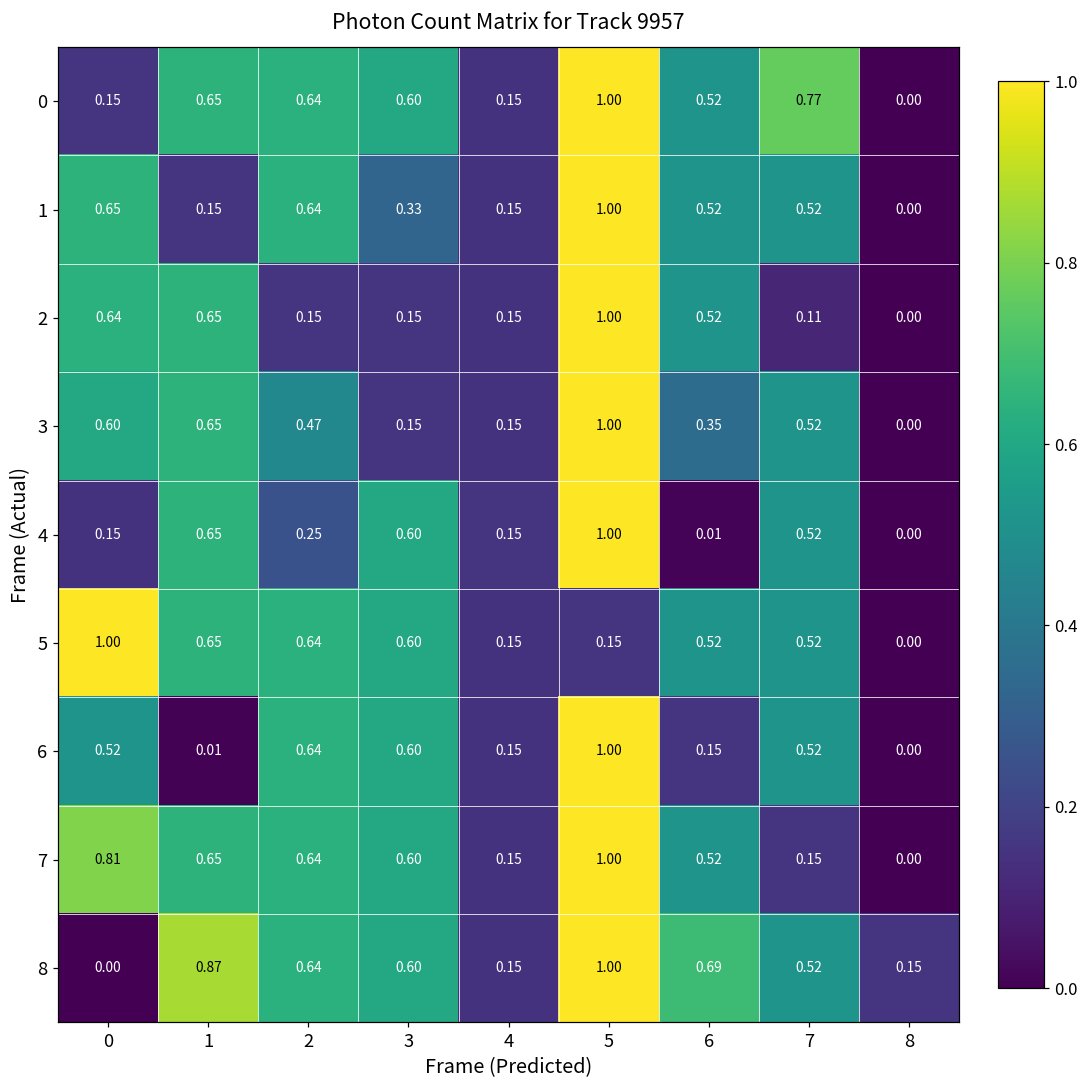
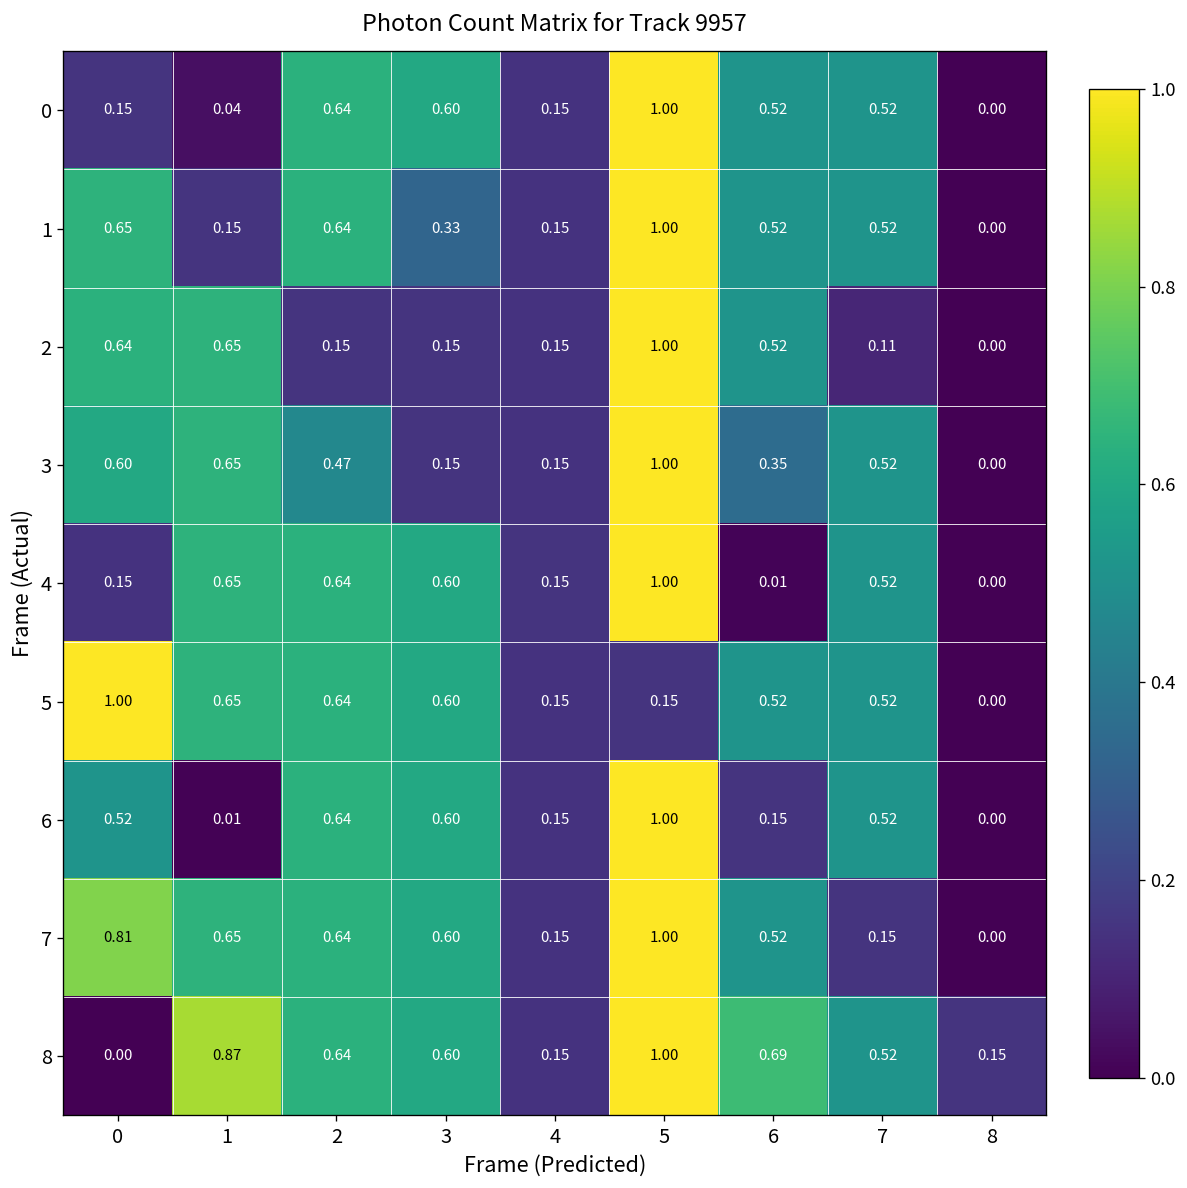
0, 1: 0.65 -> 0.04
0, 7: 0.77 -> 0.52
4, 2: 0.25 -> 0.64
